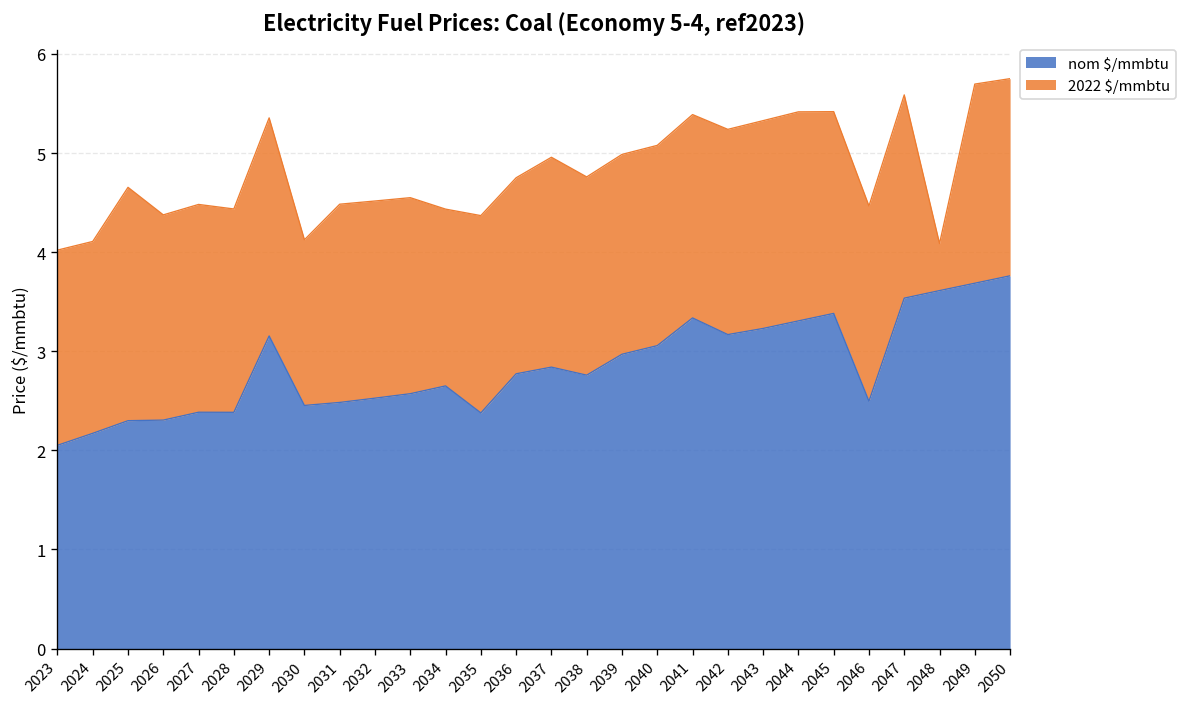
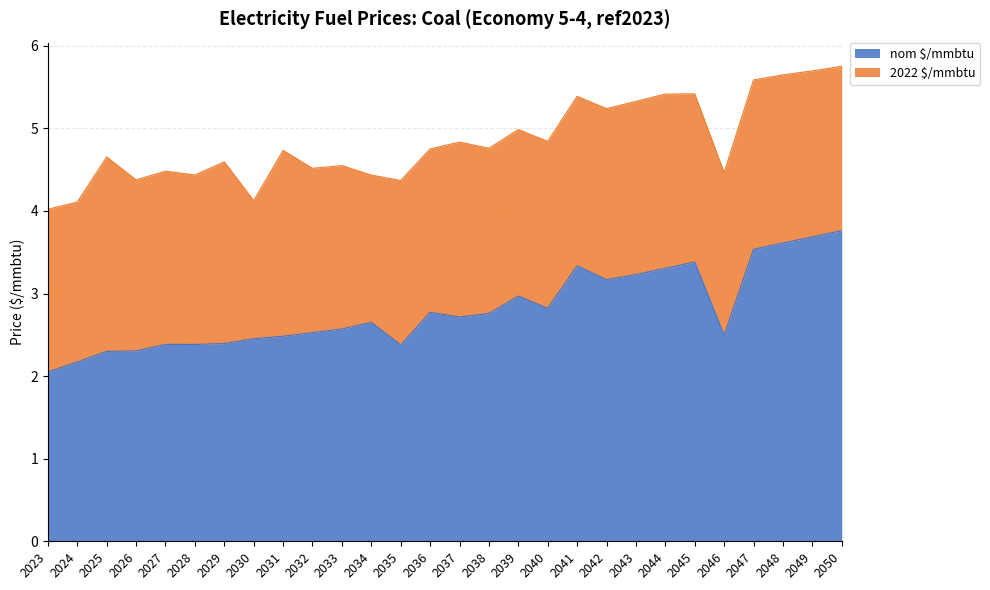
nom $/mmbtu, 2029: 3.2 -> 2.4
2022 $/mmbtu, 2031: 2.0 -> 2.2
nom $/mmbtu, 2037: 2.8 -> 2.7
nom $/mmbtu, 2040: 3.1 -> 2.8
2022 $/mmbtu, 2048: 0.5 -> 2.0
